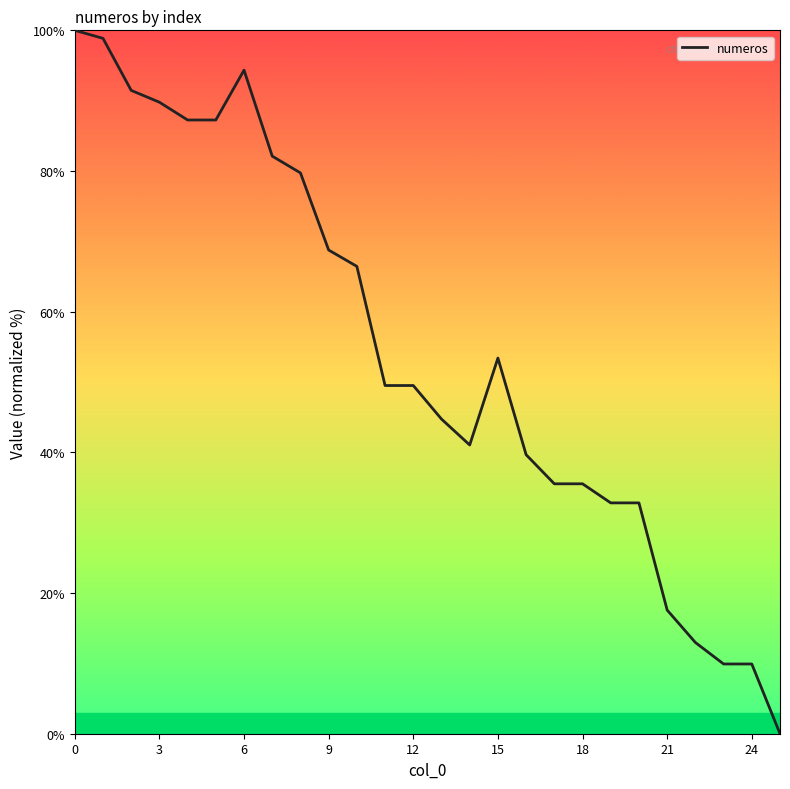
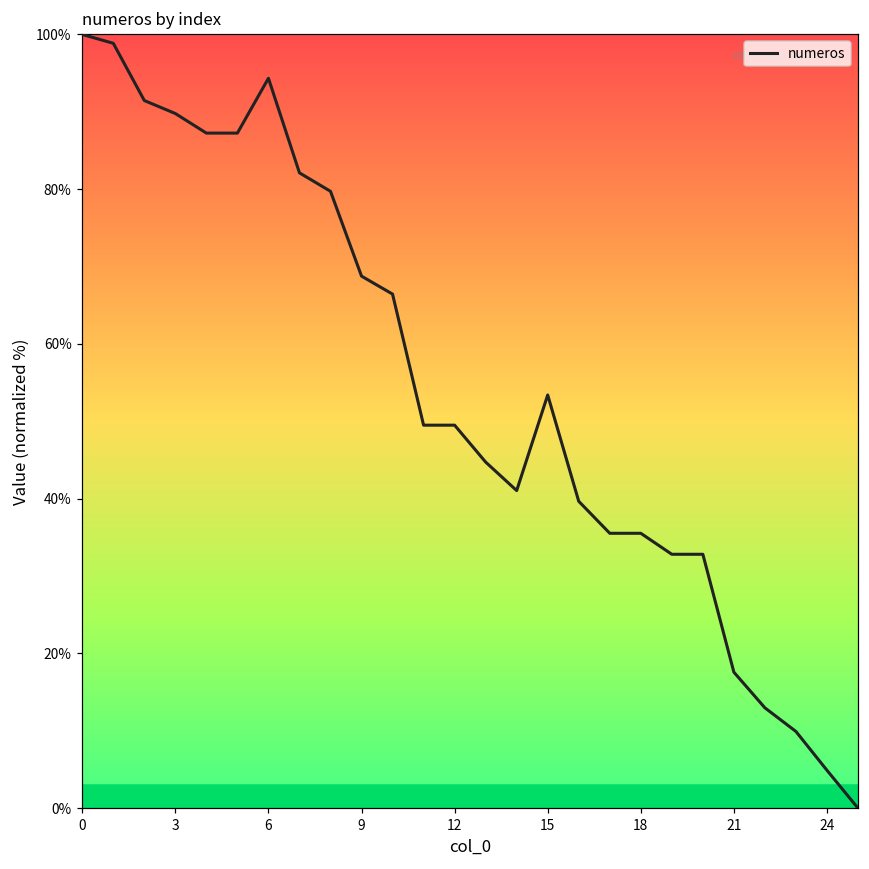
numeros, 24: 10% -> 5%
